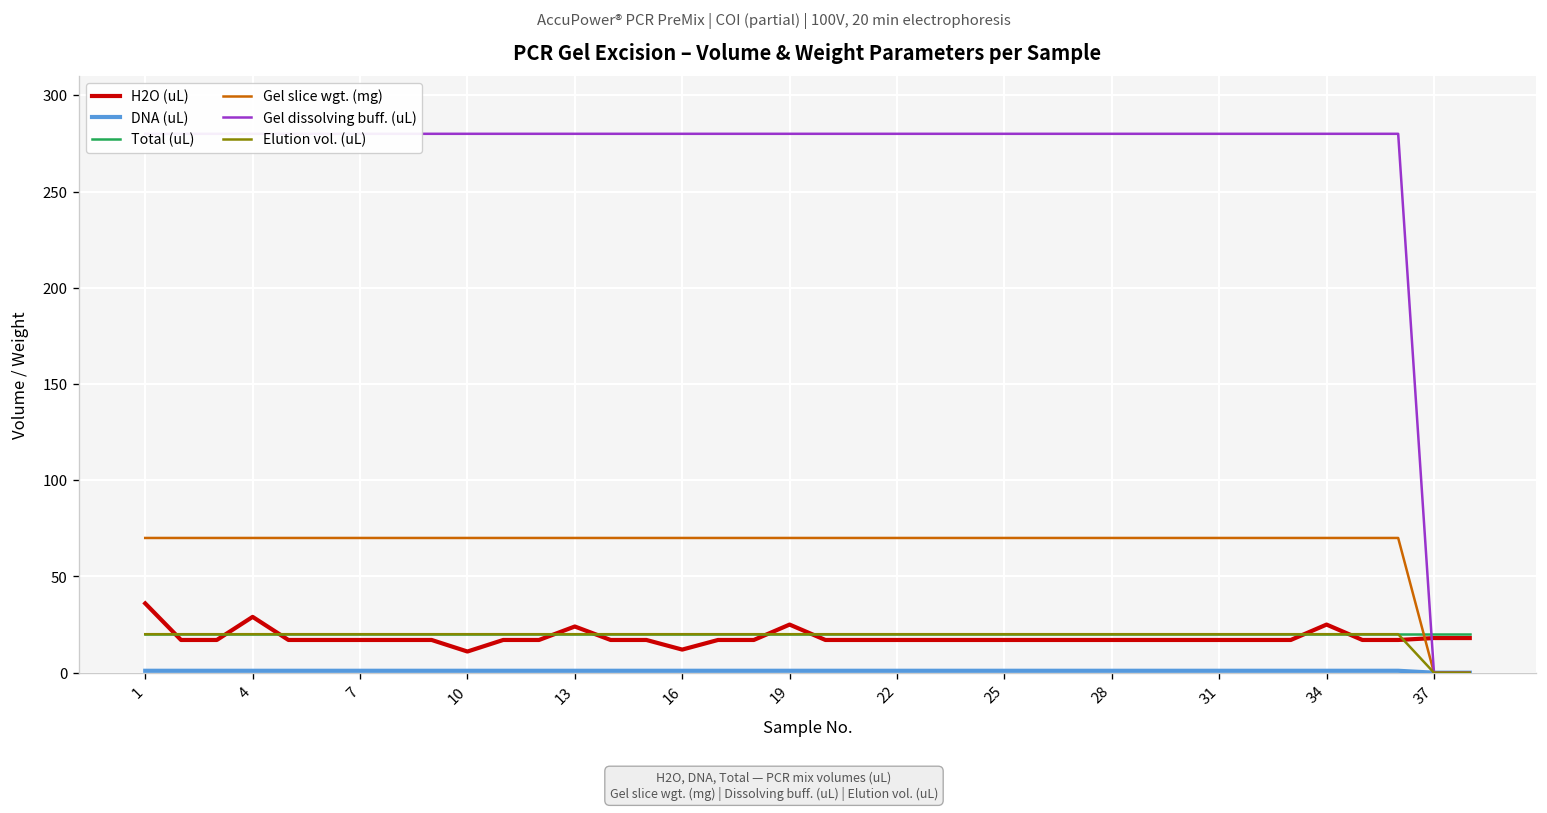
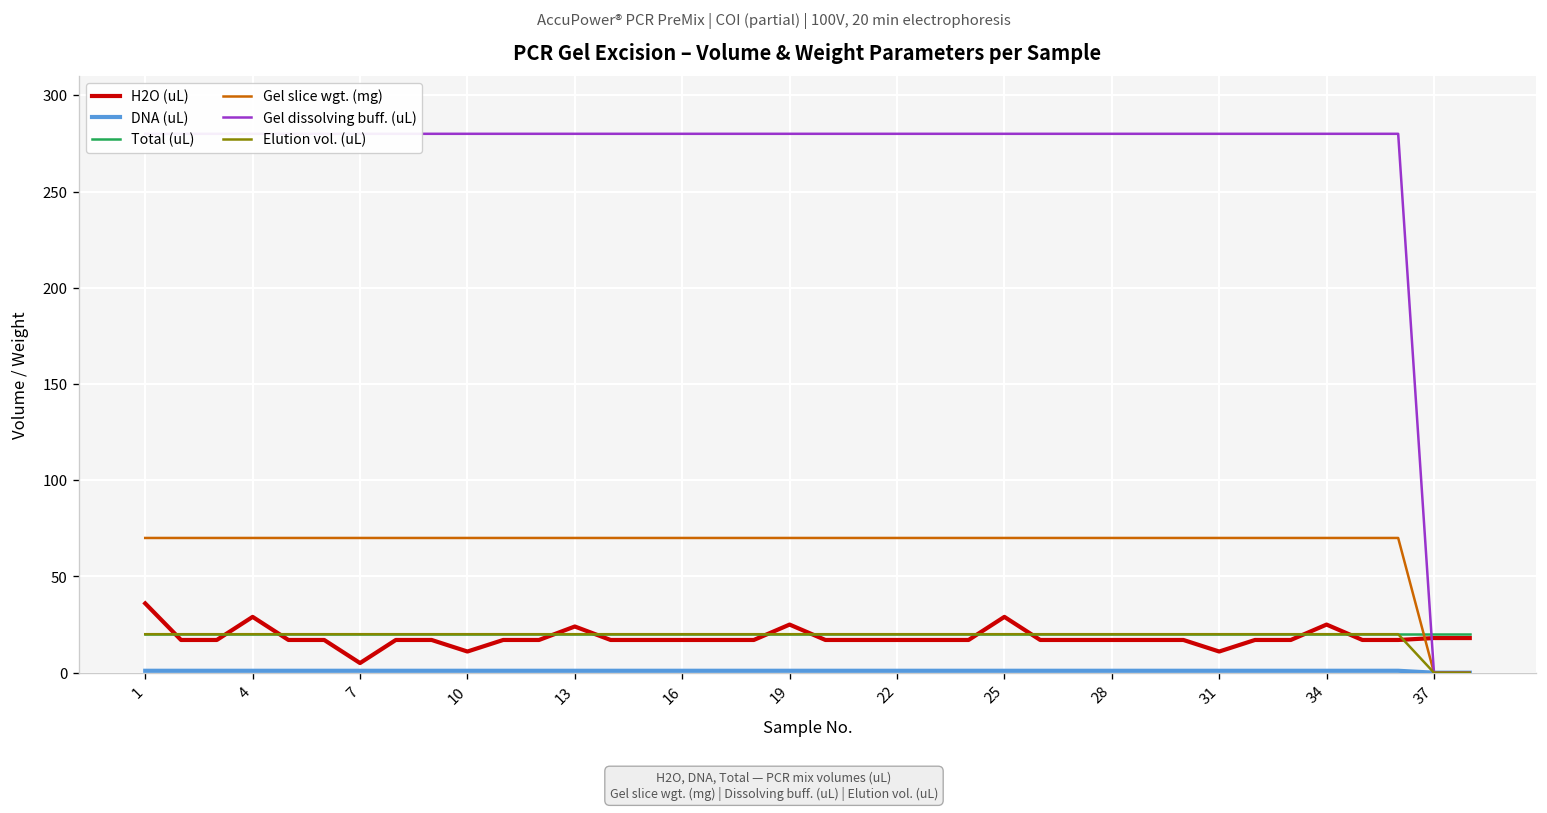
H2O (uL), 7: 17 -> 5
H2O (uL), 16: 12 -> 17
H2O (uL), 25: 17 -> 29
H2O (uL), 31: 17 -> 11
